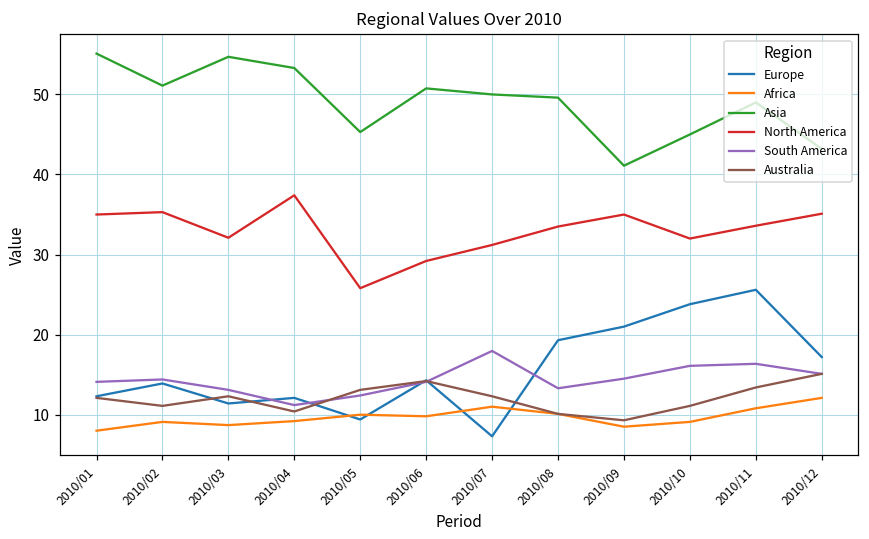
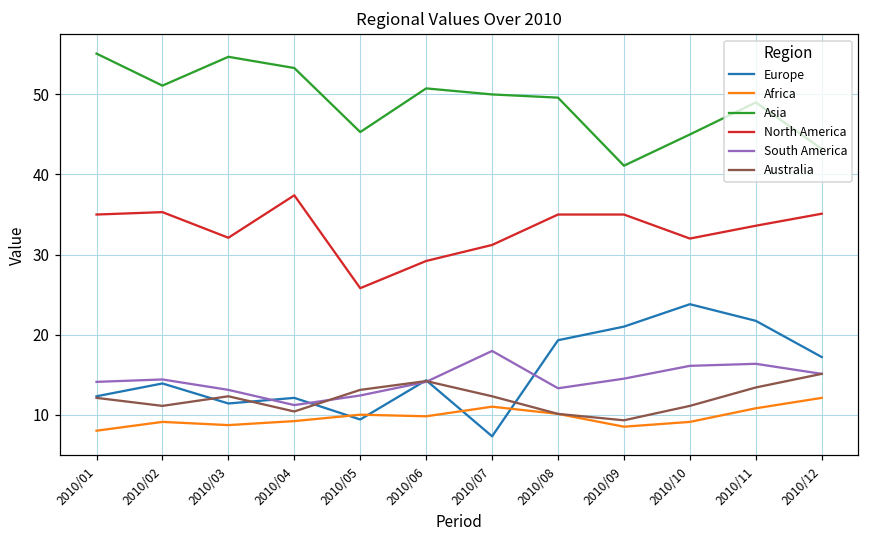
North America, 2010/08: 34 -> 35
Europe, 2010/11: 26 -> 22
